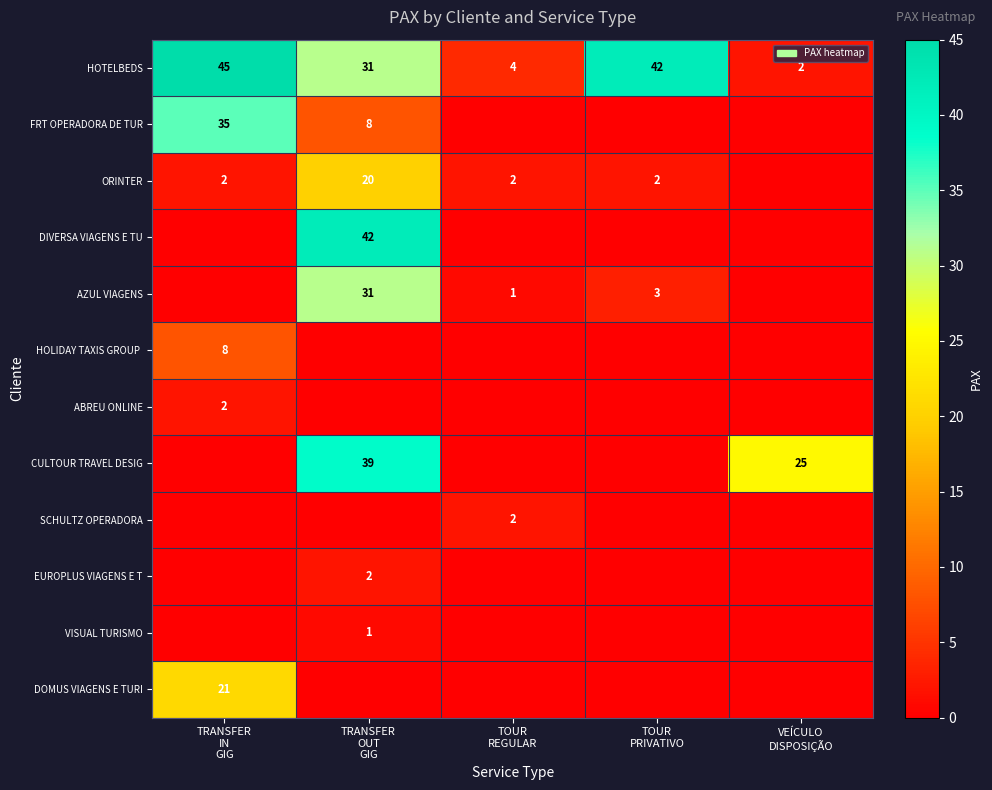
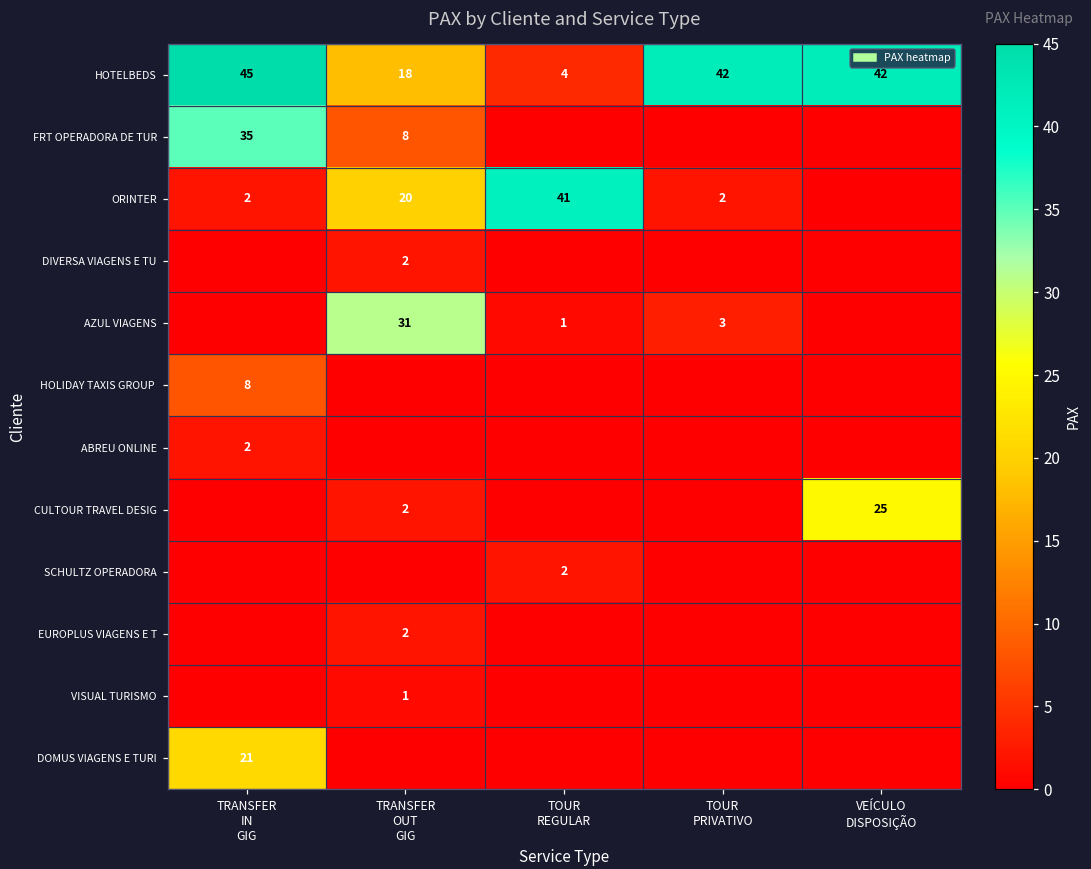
HOTELBEDS, TRANSFER OUT GIG: 31 -> 18
HOTELBEDS, VEÍCULO DISPOSIÇÃO: 2 -> 42
ORINTER, TOUR REGULAR: 2 -> 41
DIVERSA VIAGENS E TU, TRANSFER OUT GIG: 42 -> 2
CULTOUR TRAVEL DESIG, TRANSFER OUT GIG: 39 -> 2
